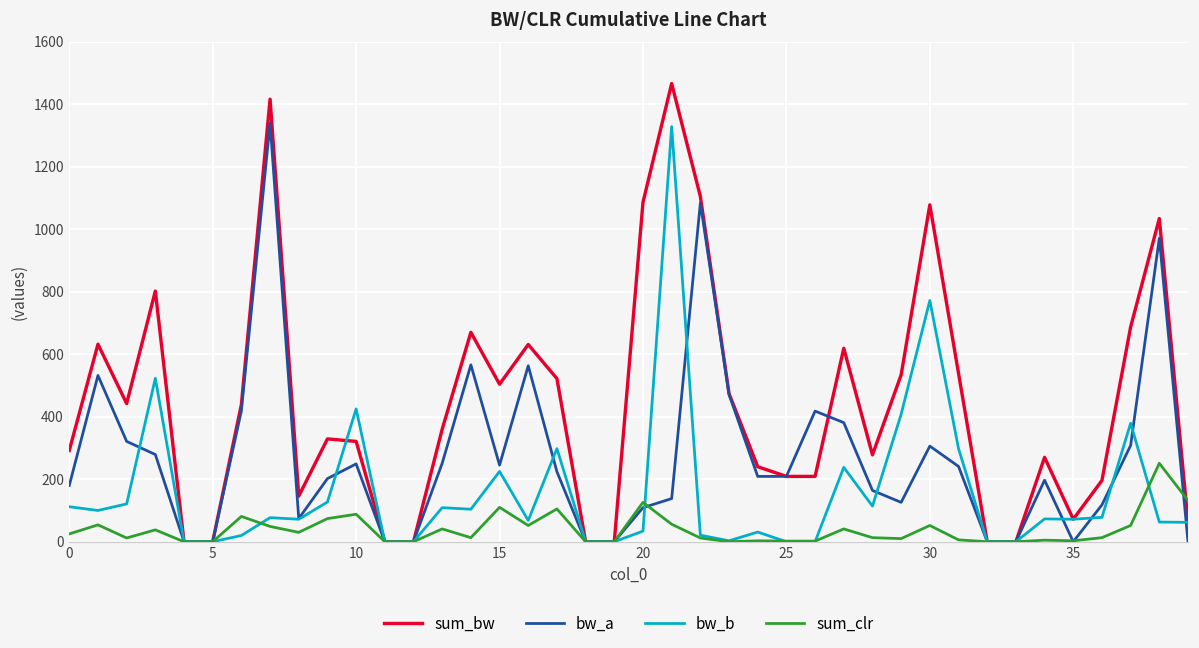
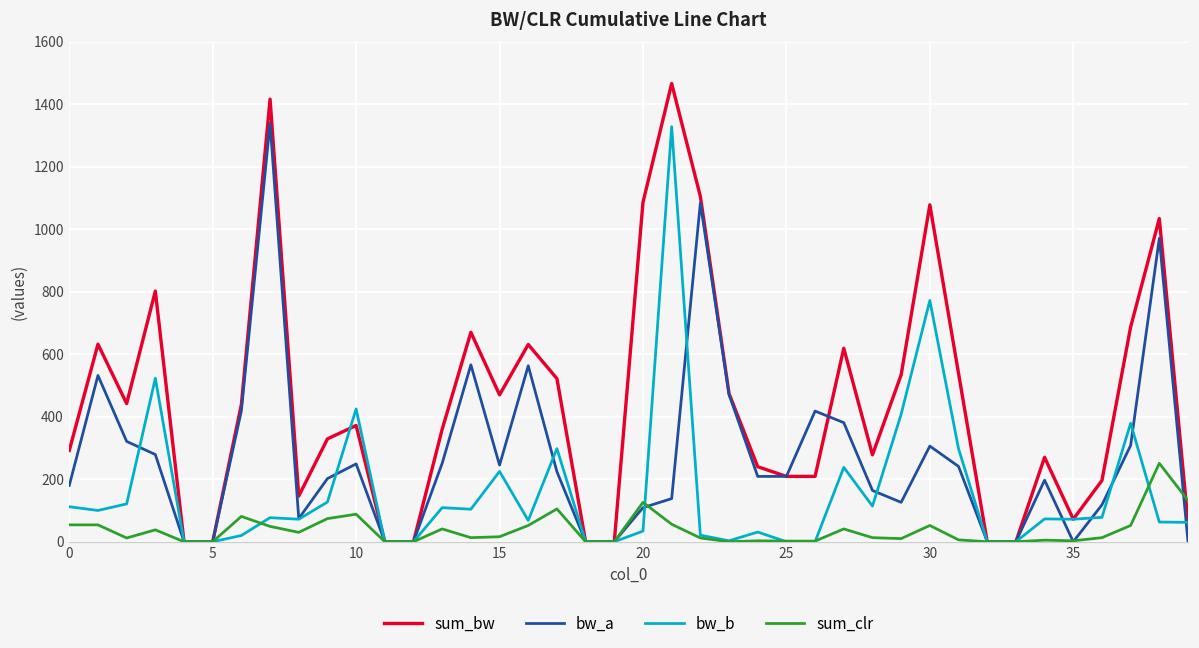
sum_clr, 0: 30 -> 50
sum_bw, 10: 320 -> 370
sum_bw, 15: 500 -> 470
sum_clr, 15: 110 -> 20
